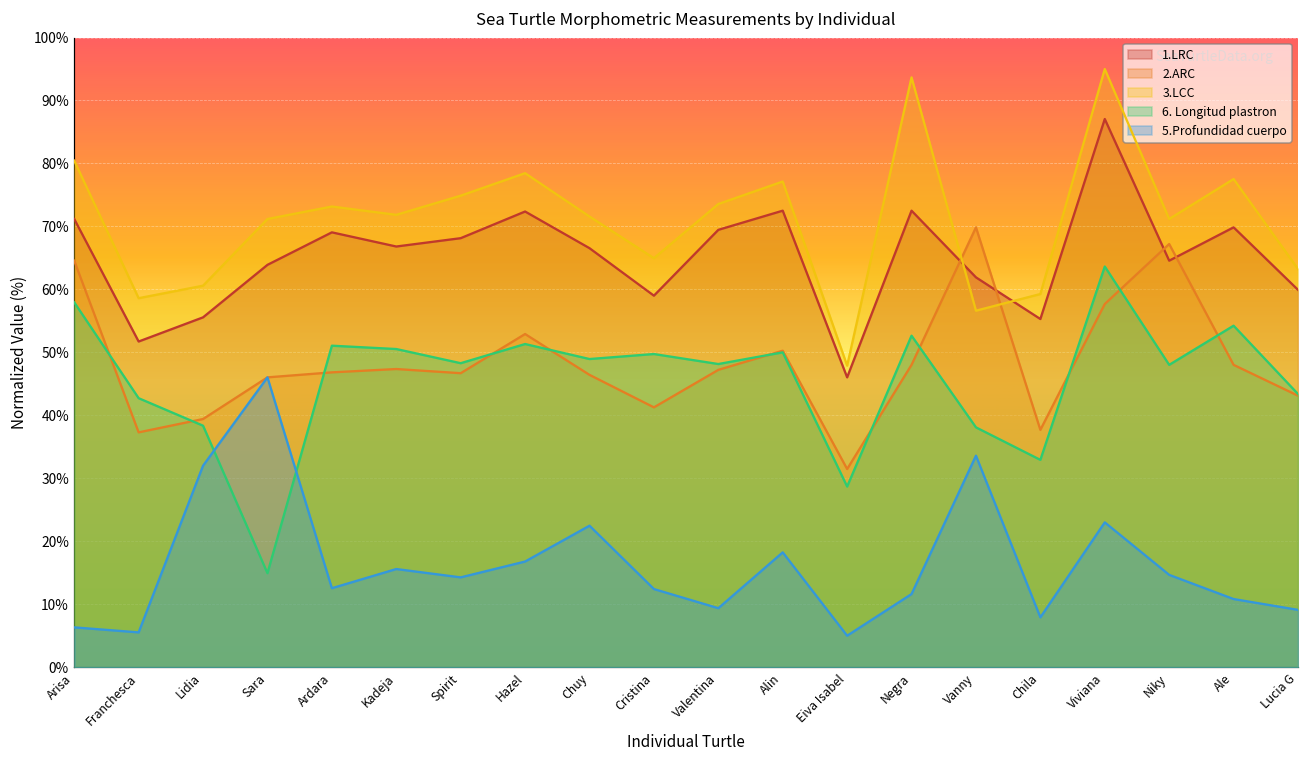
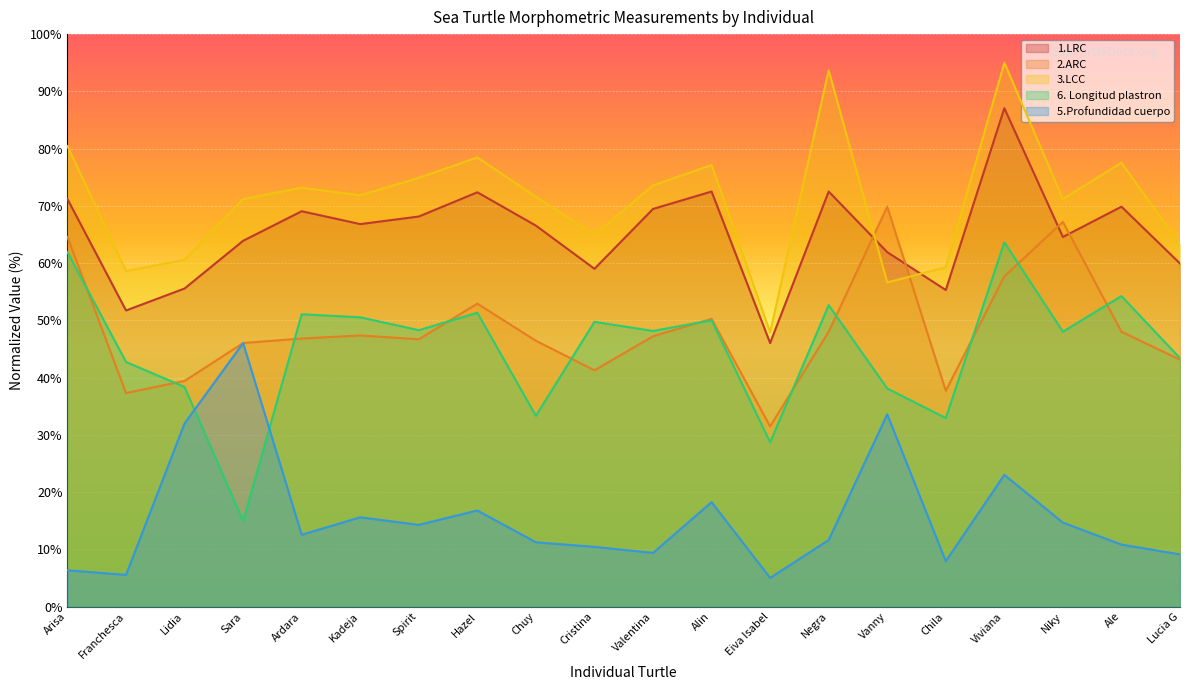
6. Longitud plastron, Arisa: 58% -> 62%
6. Longitud plastron, Chuy: 49% -> 33%
5.Profundidad cuerpo, Chuy: 22% -> 11%
5.Profundidad cuerpo, Cristina: 12% -> 10%
